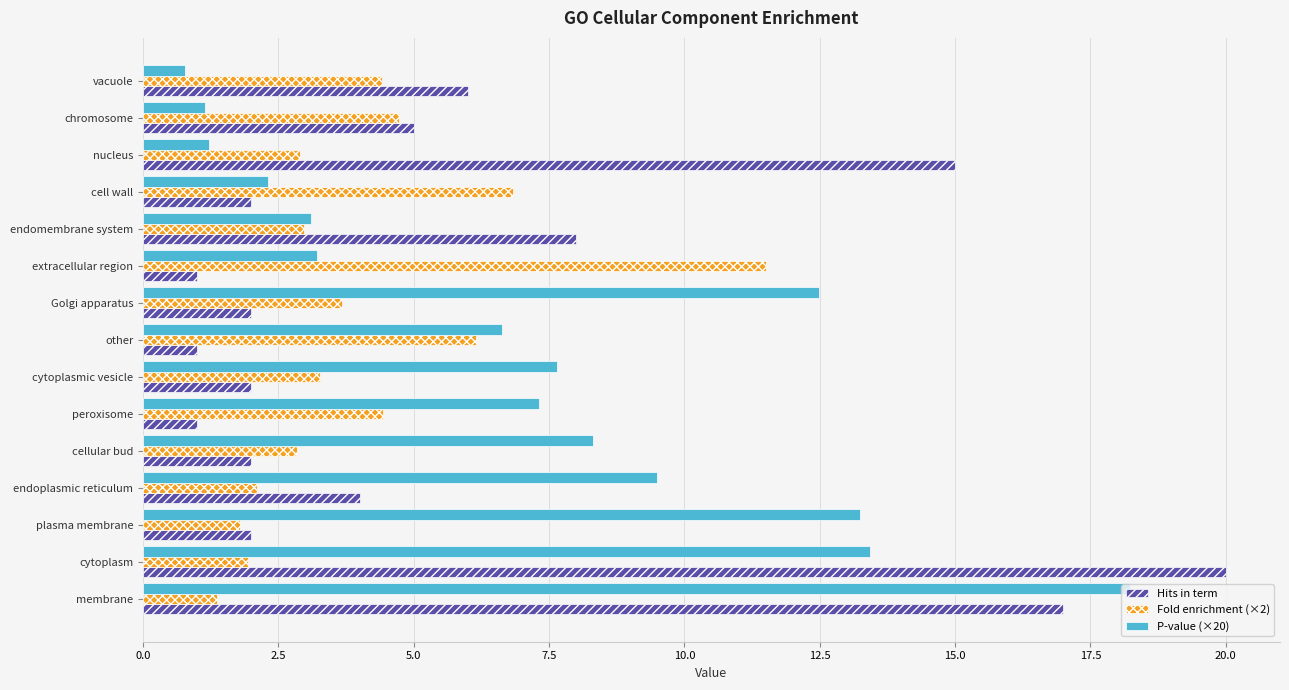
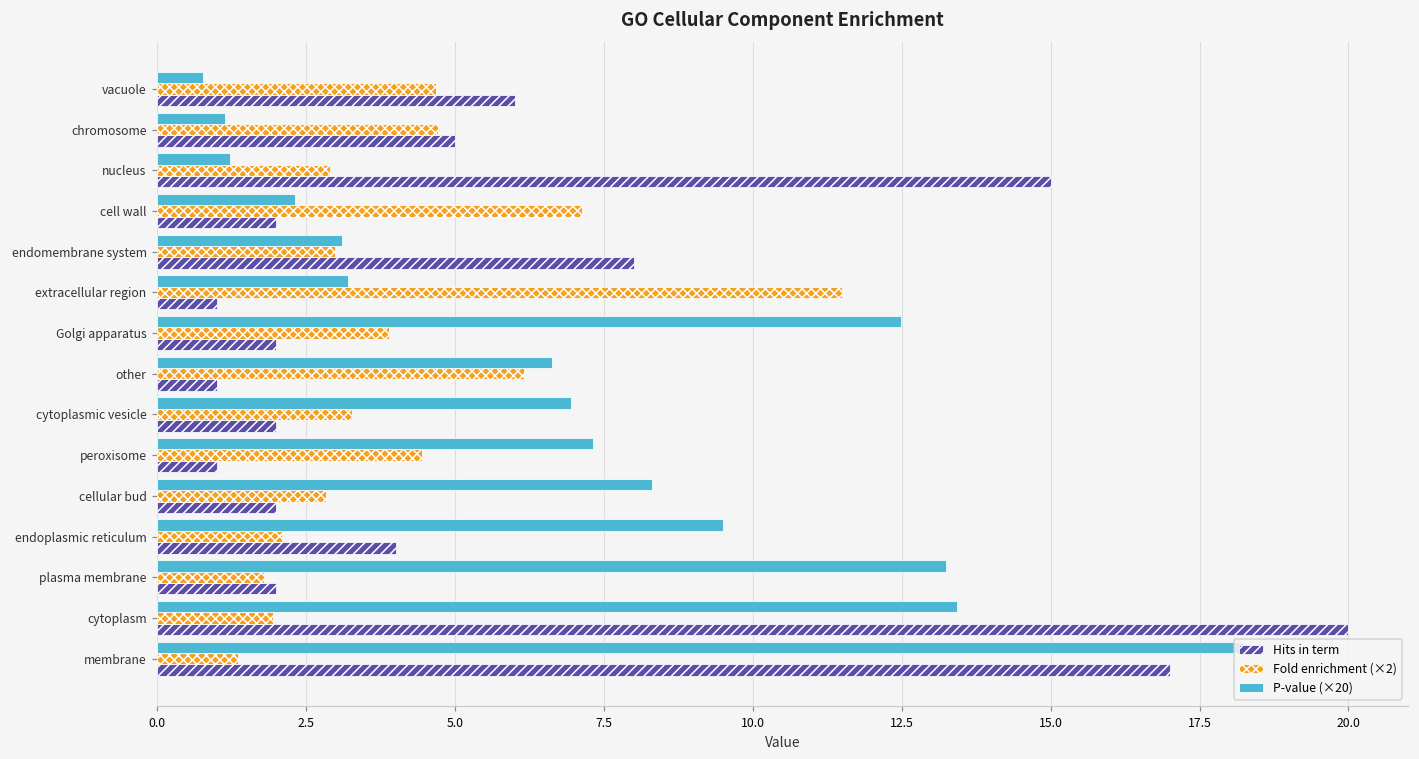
Fold enrichment (×2), vacuole: 4.4 -> 4.7
Fold enrichment (×2), cell wall: 6.8 -> 7.1
Fold enrichment (×2), Golgi apparatus: 3.7 -> 3.9
P-value (×20), cytoplasmic vesicle: 7.7 -> 7.0
